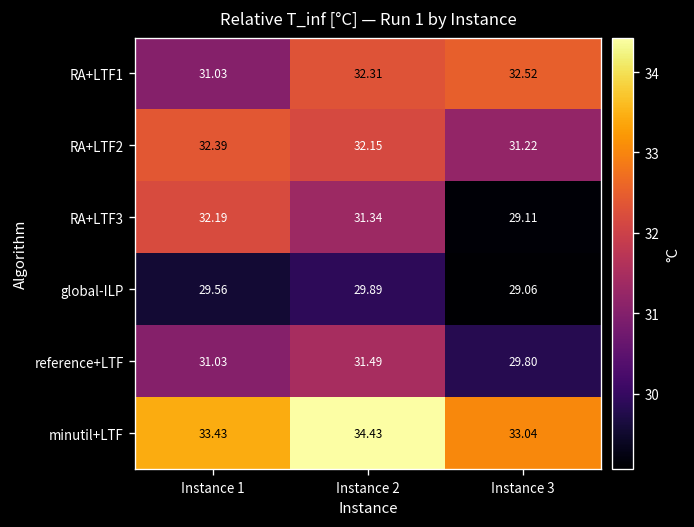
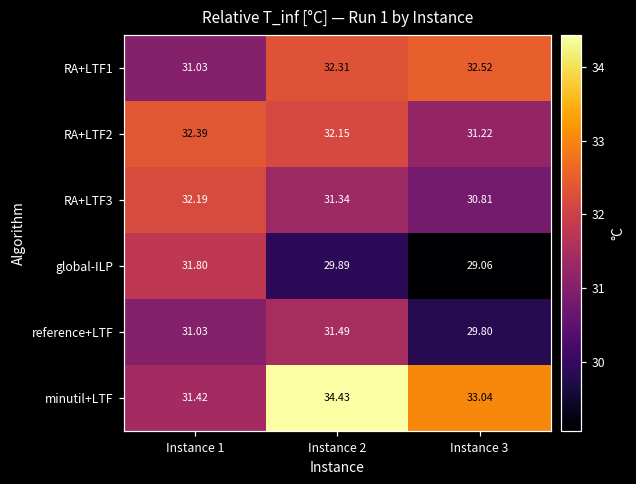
RA+LTF3, Instance 3: 29.11 -> 30.81
global-ILP, Instance 1: 29.56 -> 31.80
minutil+LTF, Instance 1: 33.43 -> 31.42
